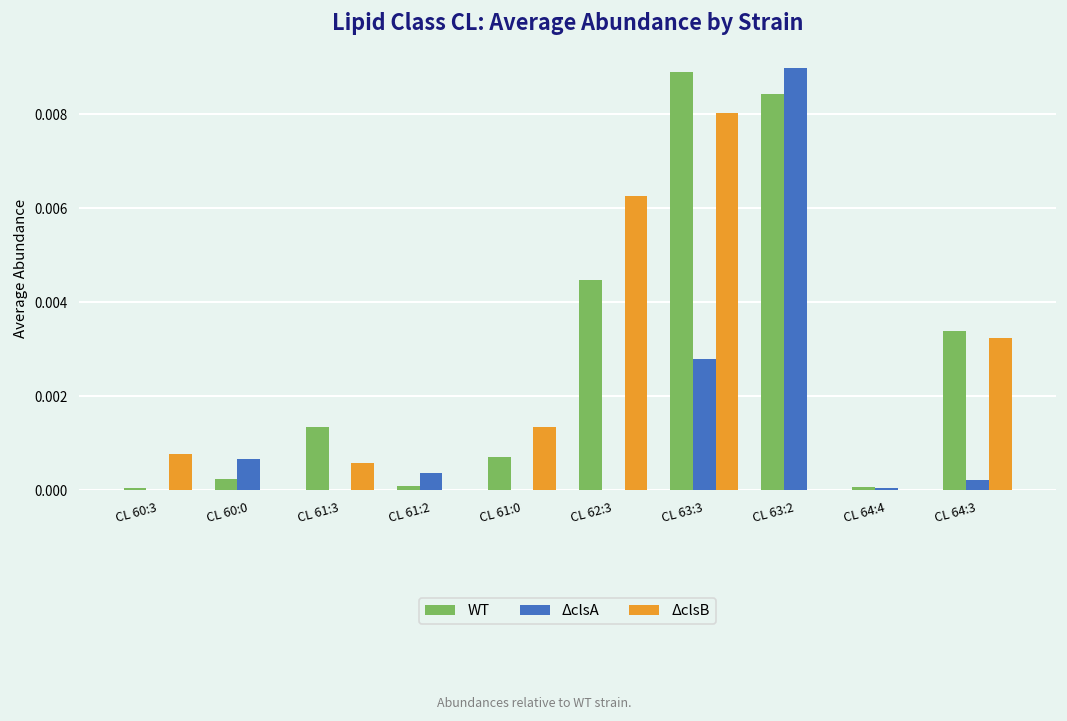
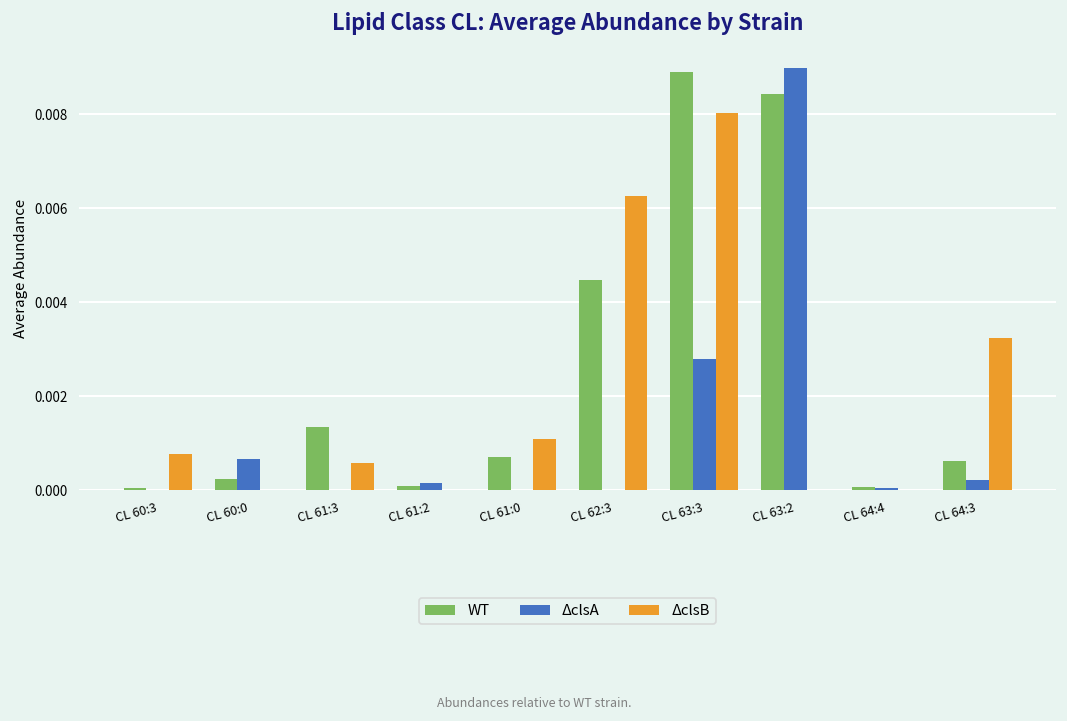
ΔclsA, CL 61:2: 0.0004 -> 0.0001
ΔclsB, CL 61:0: 0.0013 -> 0.0011
WT, CL 64:3: 0.0034 -> 0.0006
